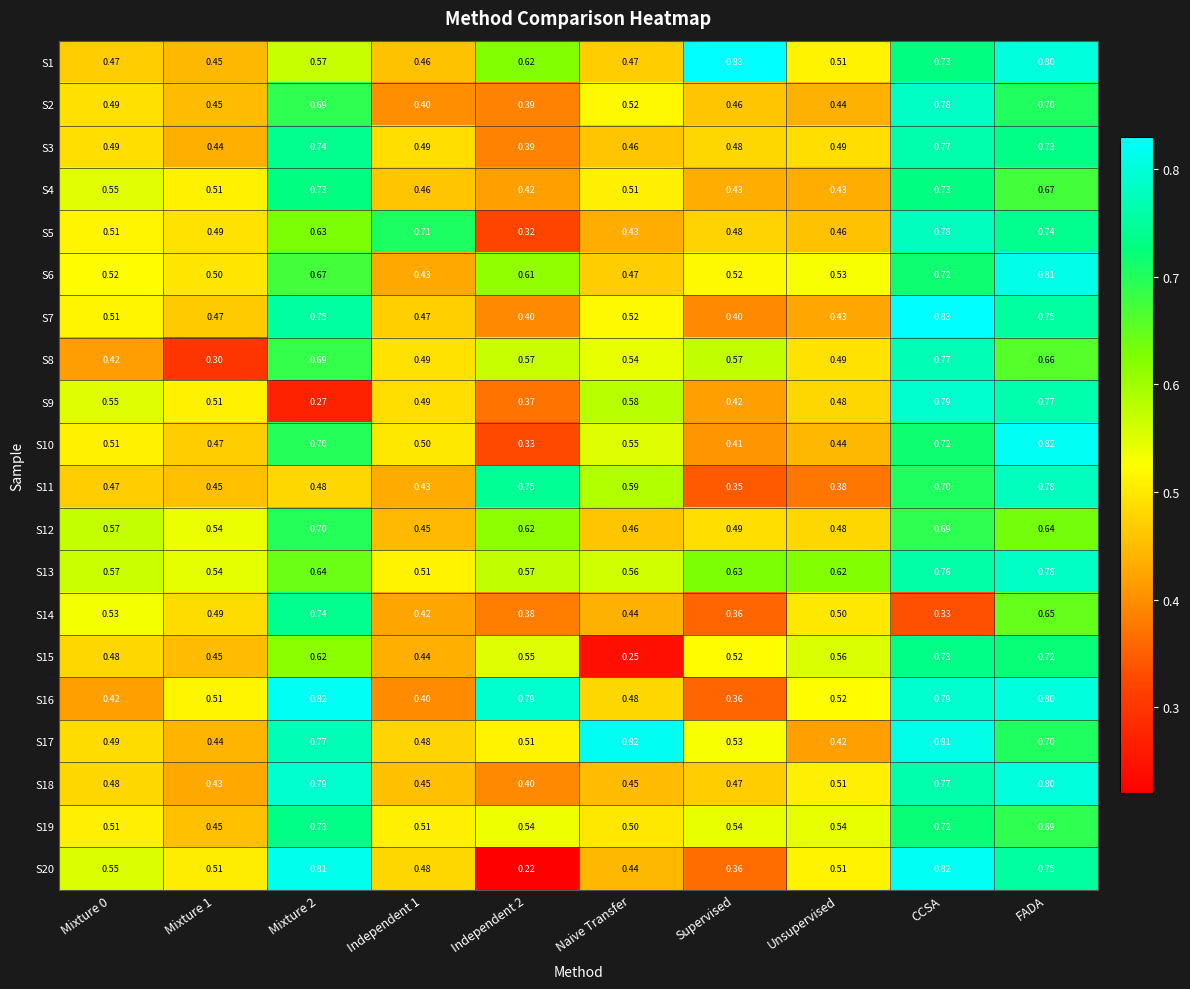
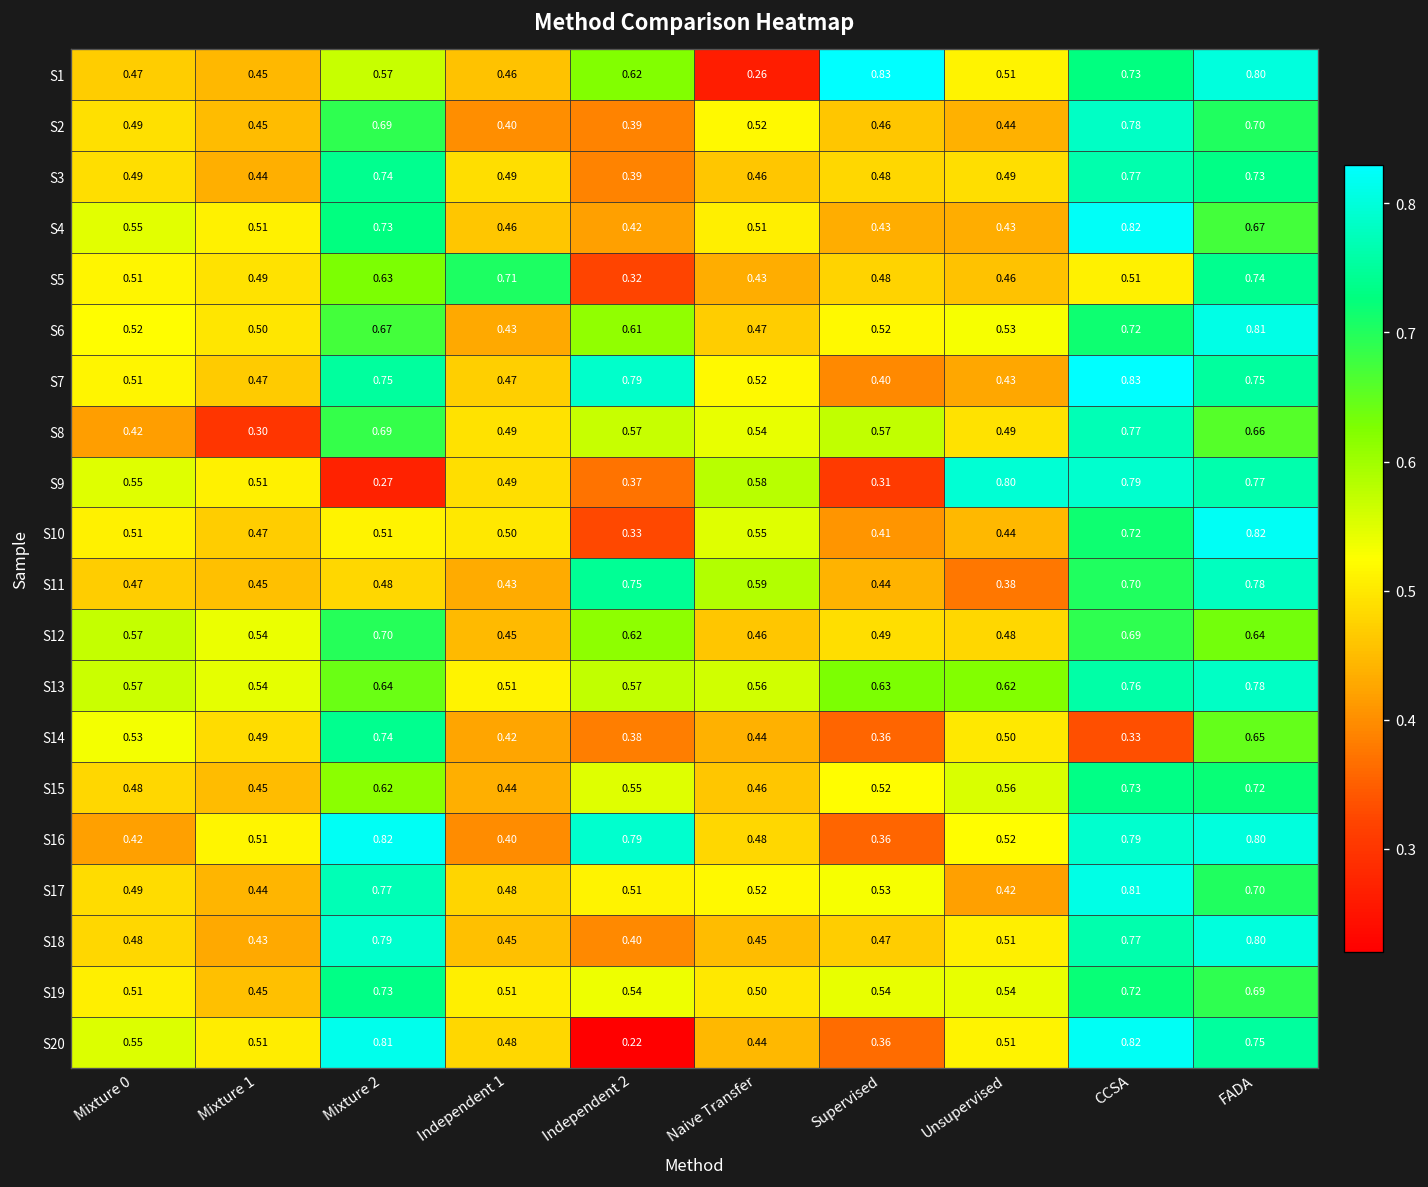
S1, Naive Transfer: 0.47 -> 0.26
S4, CCSA: 0.73 -> 0.82
S5, CCSA: 0.78 -> 0.51
S7, Independent 2: 0.40 -> 0.79
S9, Supervised: 0.42 -> 0.31
S9, Unsupervised: 0.48 -> 0.80
S10, Mixture 2: 0.70 -> 0.51
S11, Supervised: 0.35 -> 0.44
S15, Naive Transfer: 0.25 -> 0.46
S17, Naive Transfer: 0.82 -> 0.52
